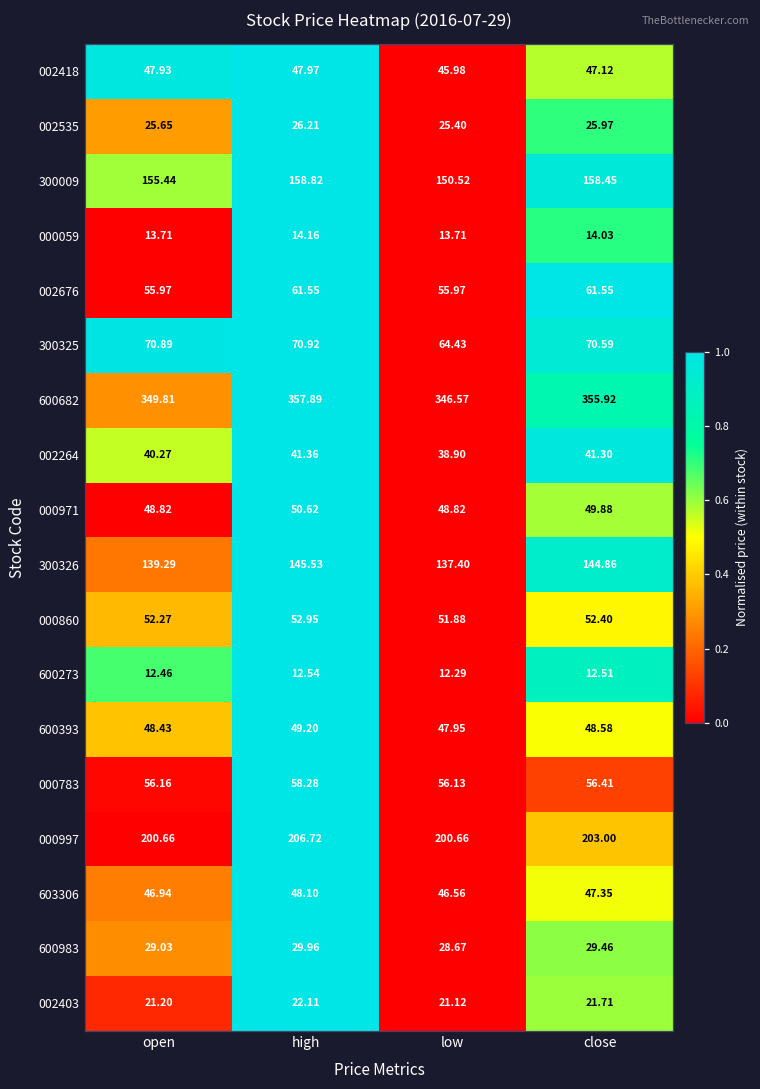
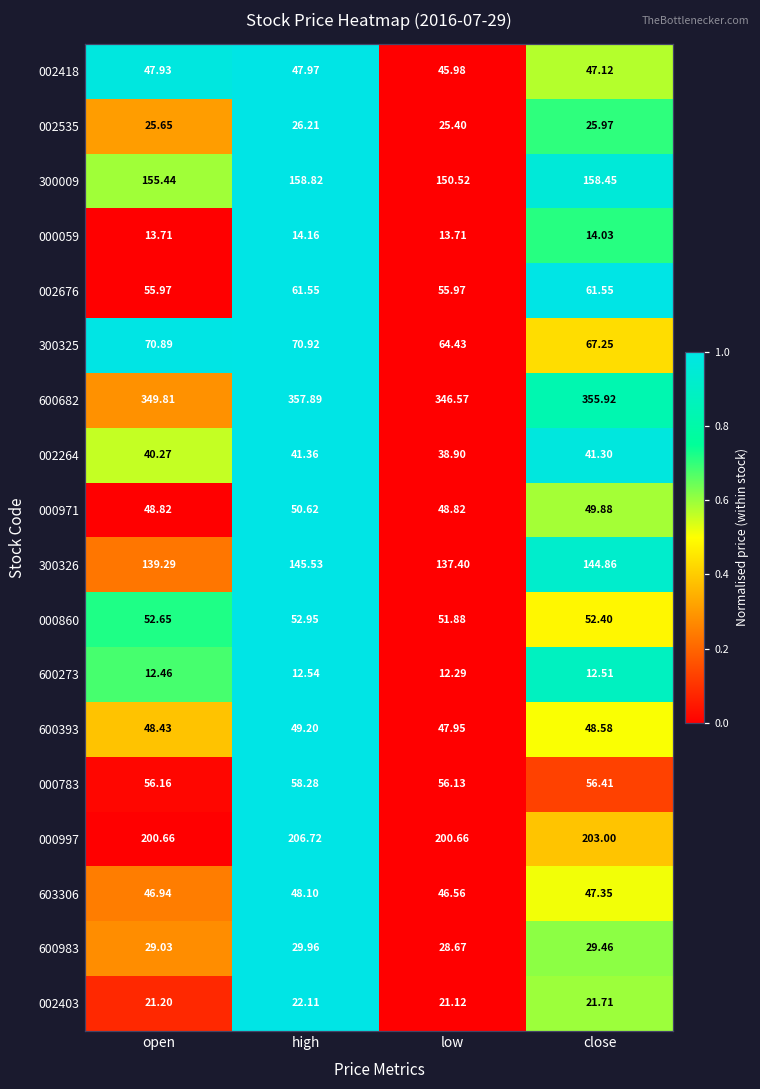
300325, close: 70.59 -> 67.25
000860, open: 52.27 -> 52.65
